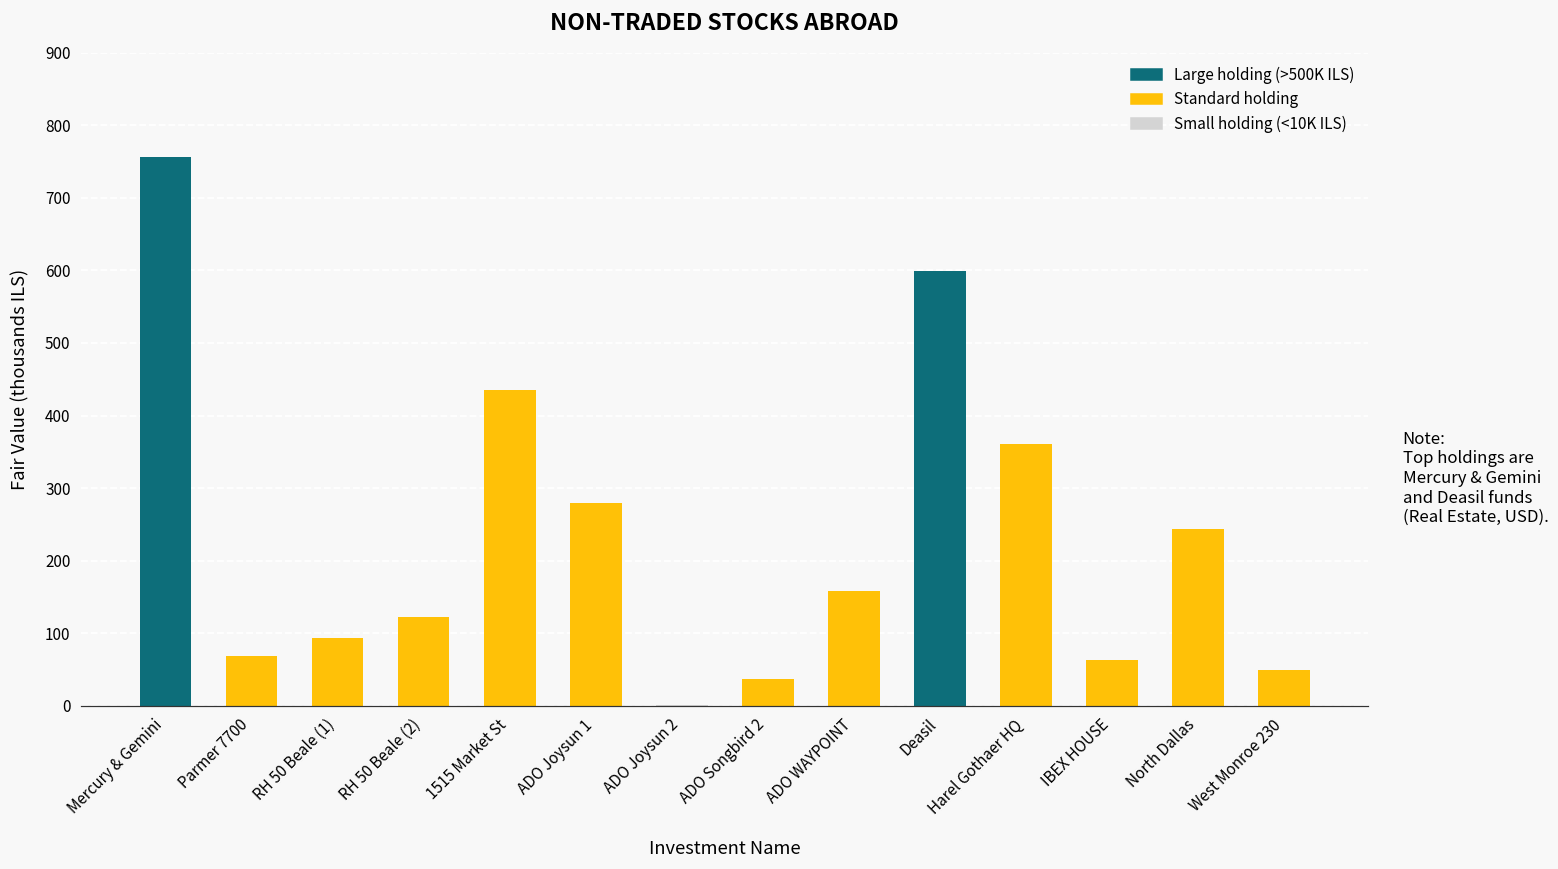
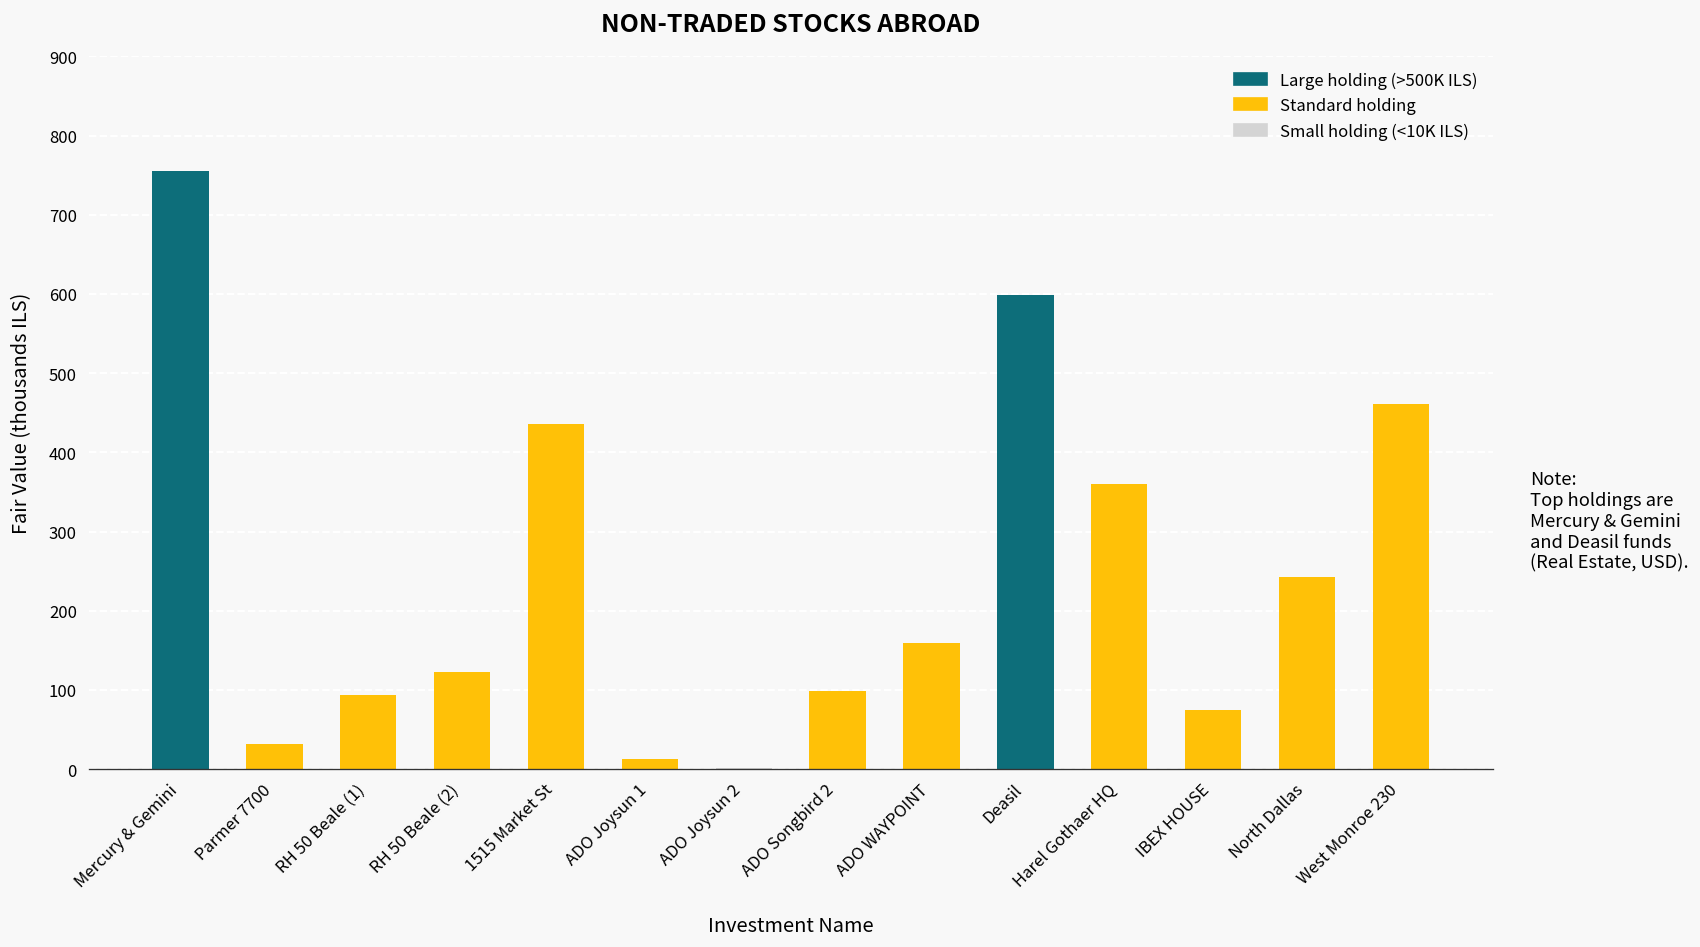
Parmer 7700: 70 -> 30
ADO Joysun 1: 280 -> 10
ADO Songbird 2: 40 -> 100
IBEX HOUSE: 60 -> 80
West Monroe 230: 50 -> 460
